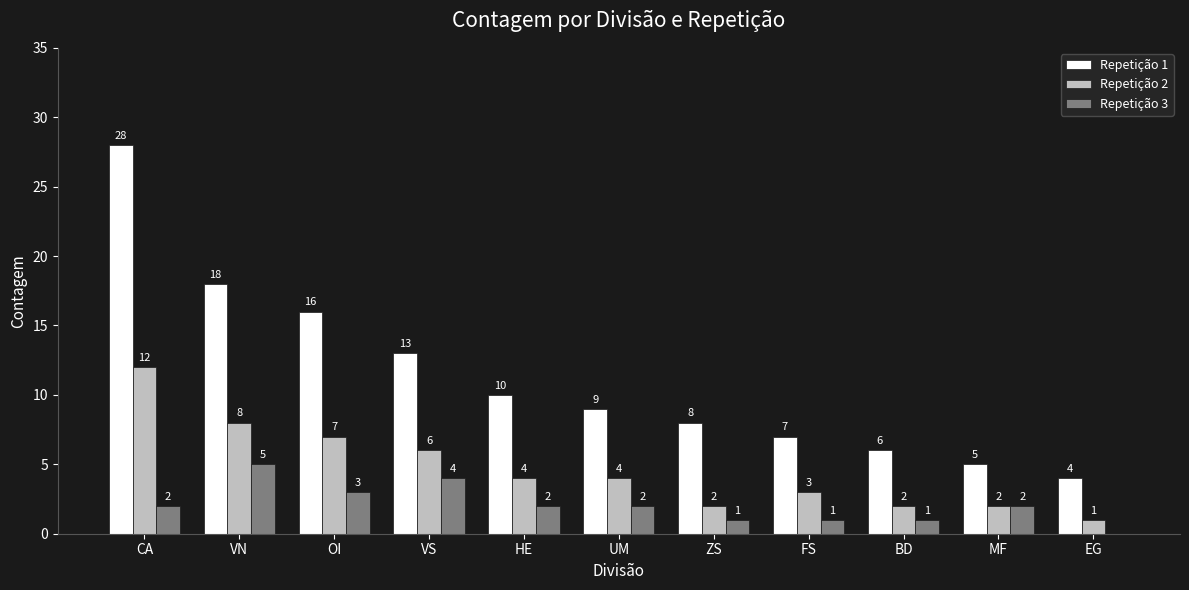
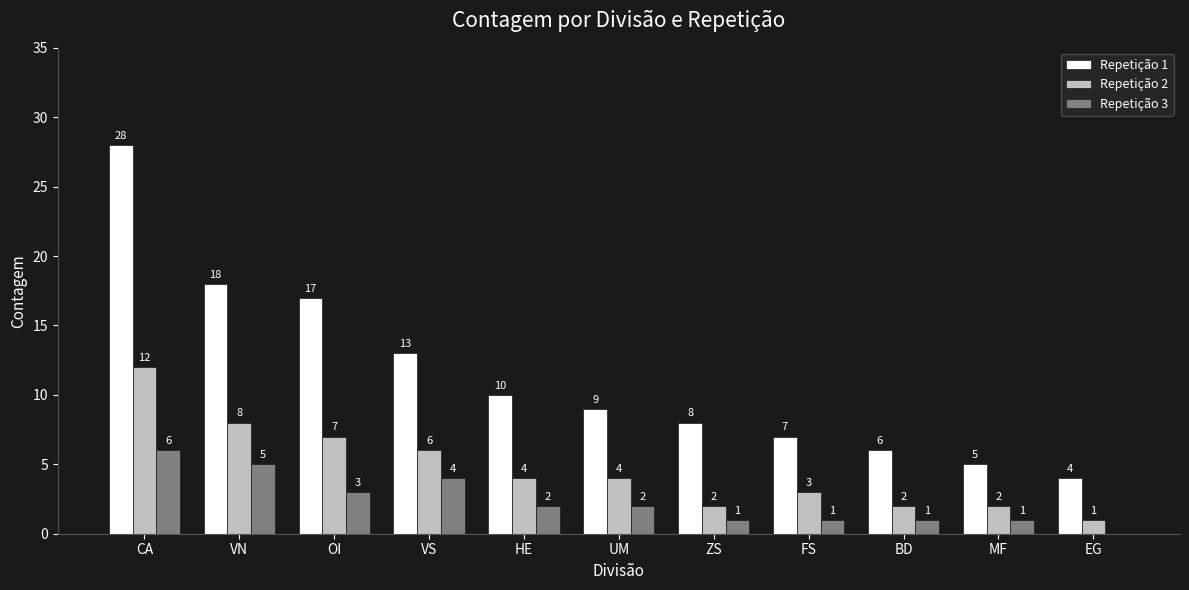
Repetição 3, CA: 2 -> 6
Repetição 1, OI: 16 -> 17
Repetição 3, MF: 2 -> 1
